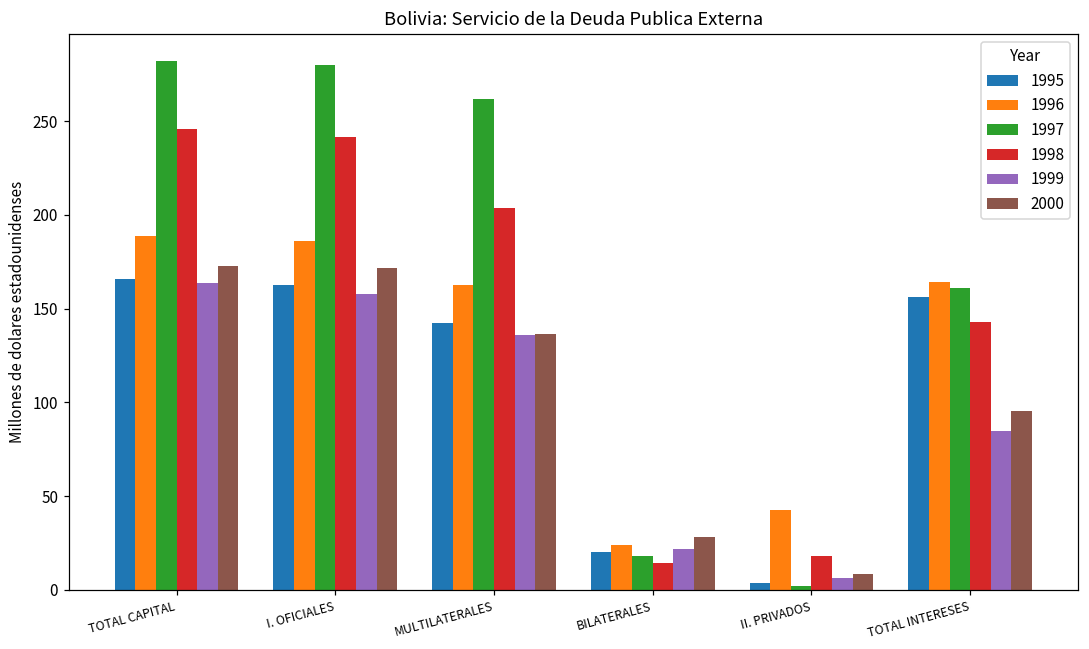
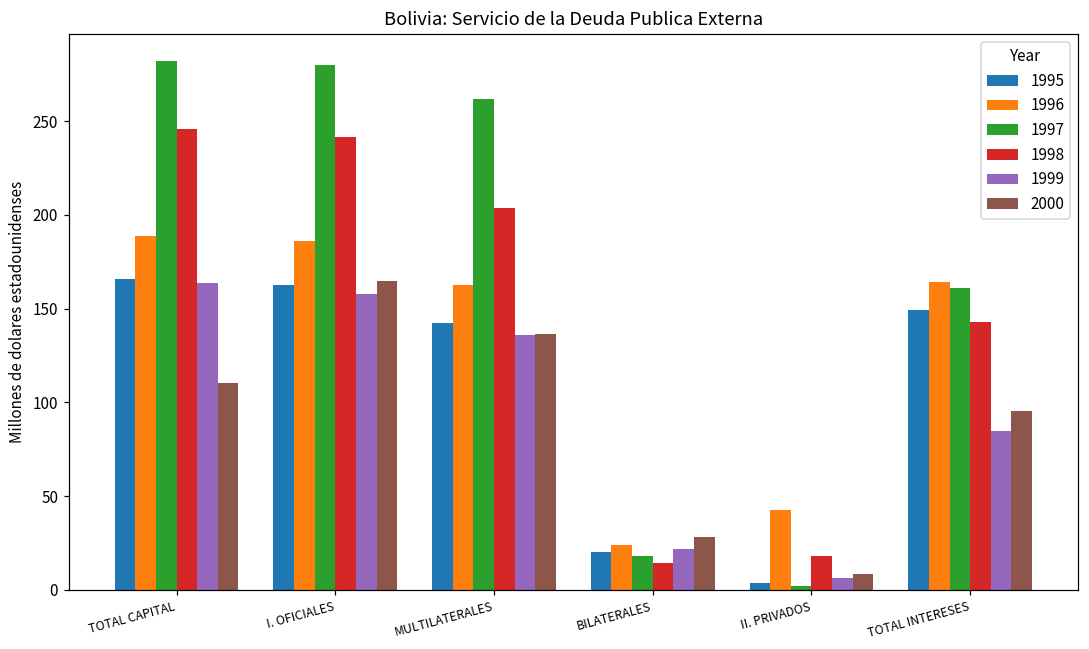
2000, TOTAL CAPITAL: 173 -> 110
2000, I. OFICIALES: 172 -> 165
1995, TOTAL INTERESES: 156 -> 149
